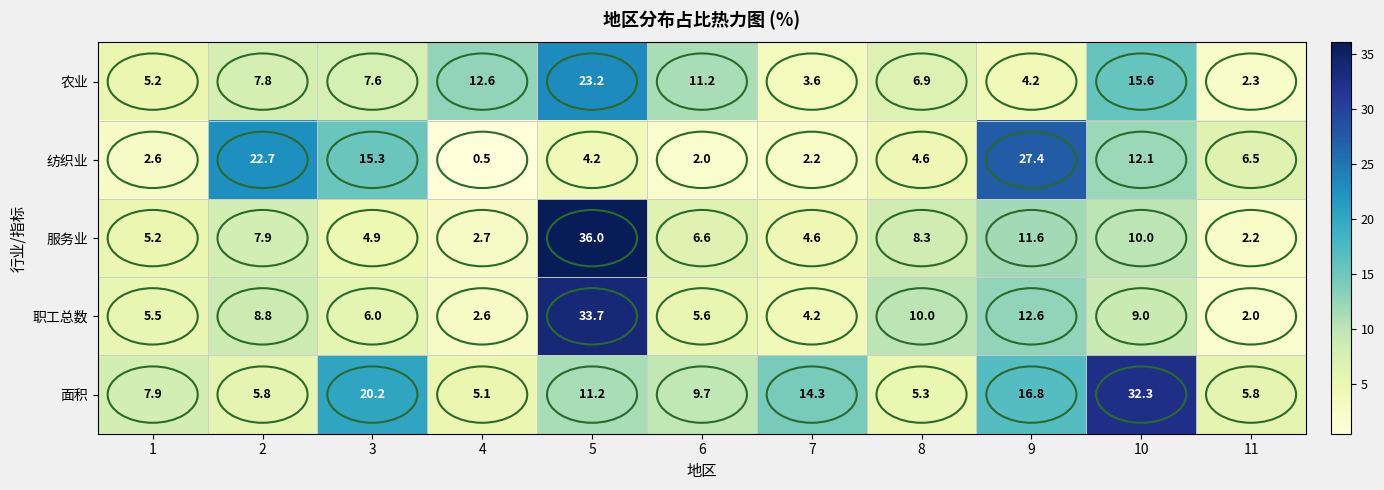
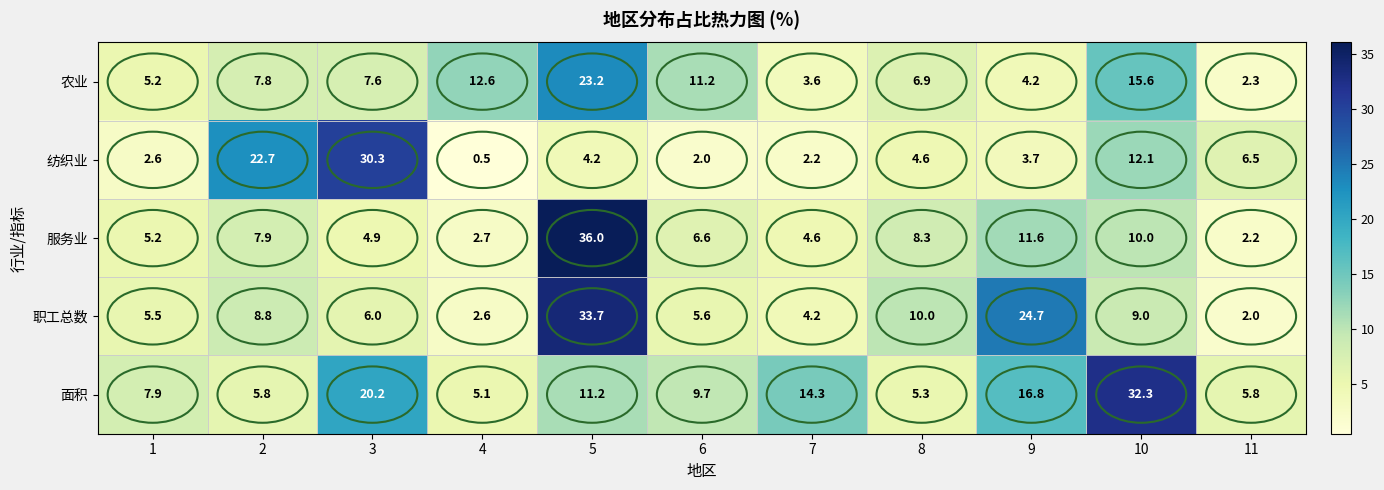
纺织业, 3: 15.3 -> 30.3
纺织业, 9: 27.4 -> 3.7
职工总数, 9: 12.6 -> 24.7
